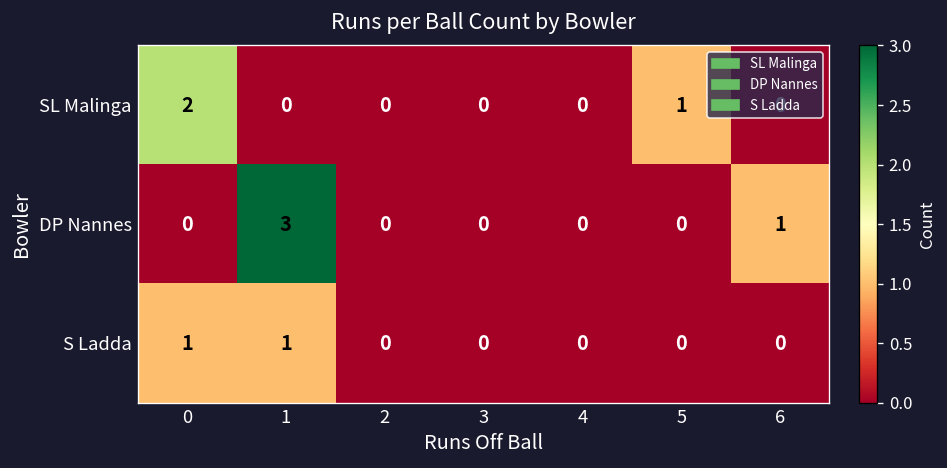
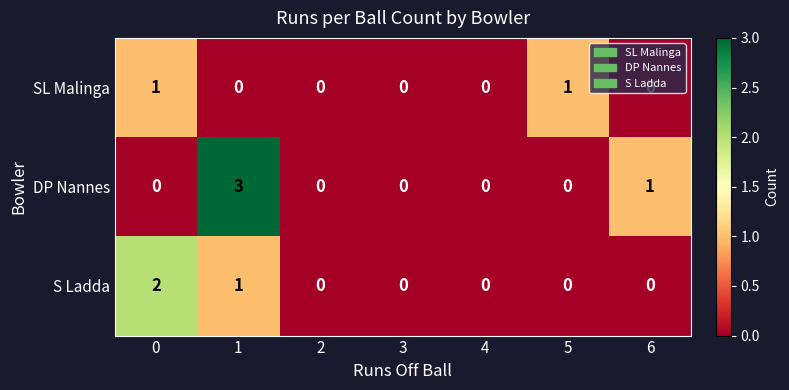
SL Malinga, 0: 2 -> 1
S Ladda, 0: 1 -> 2
